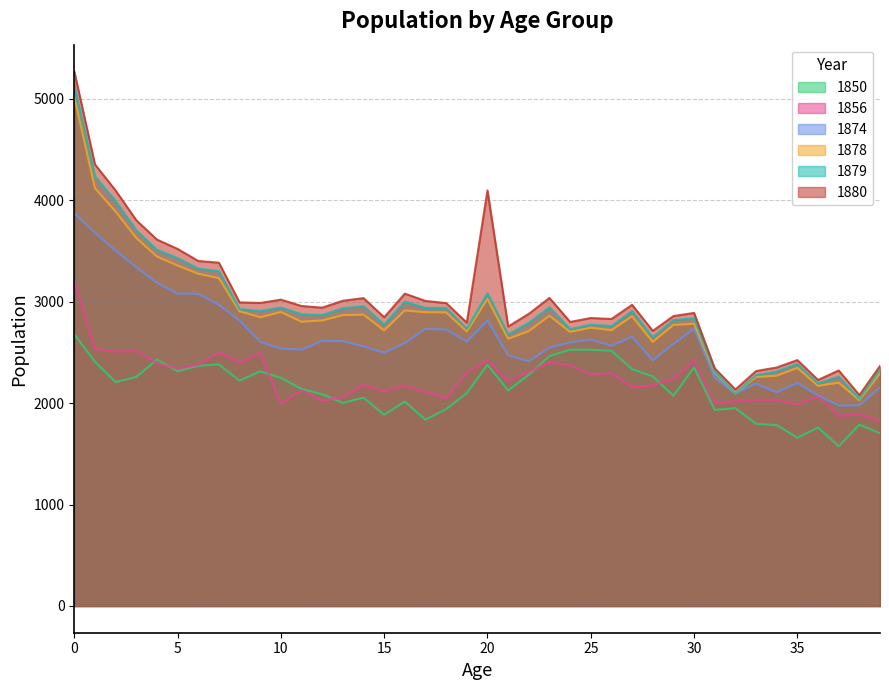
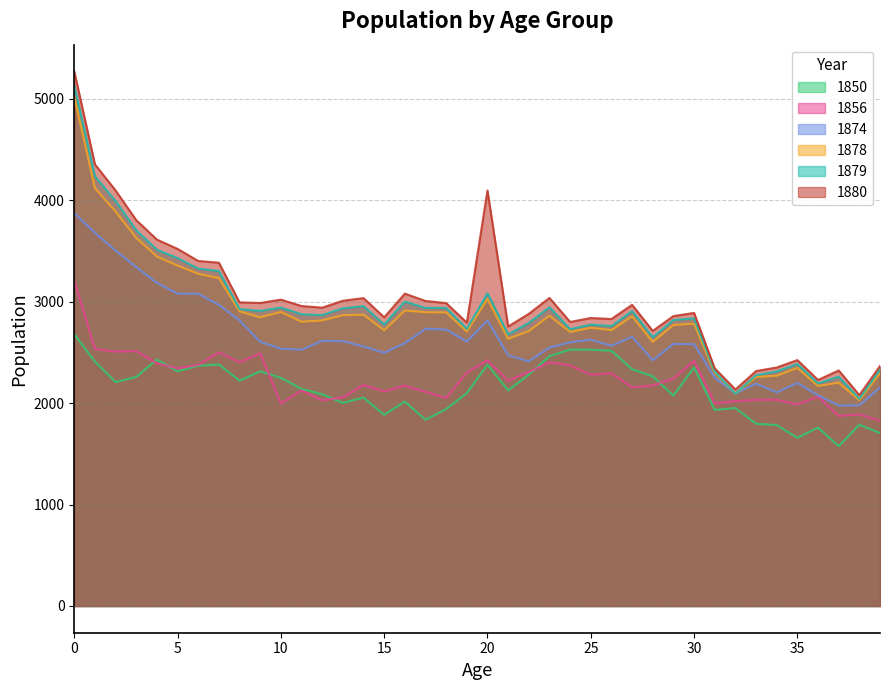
1874, 30: 2730 -> 2580
